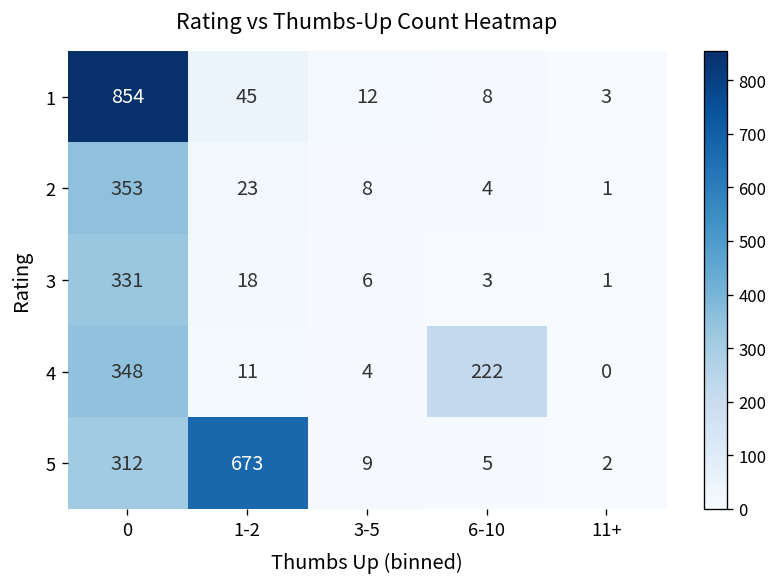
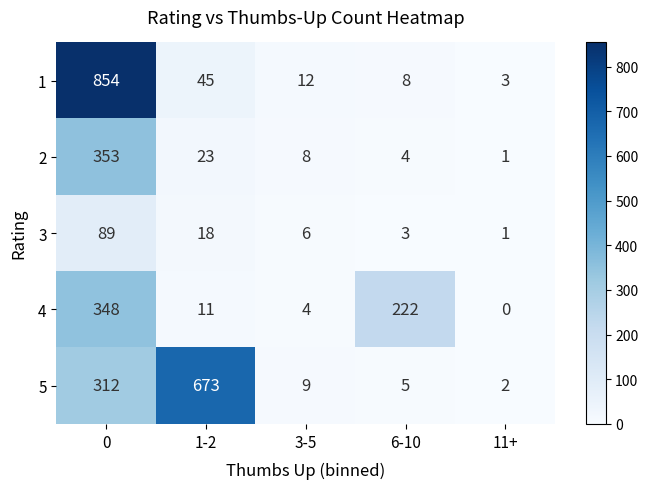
3, 0: 331 -> 89
